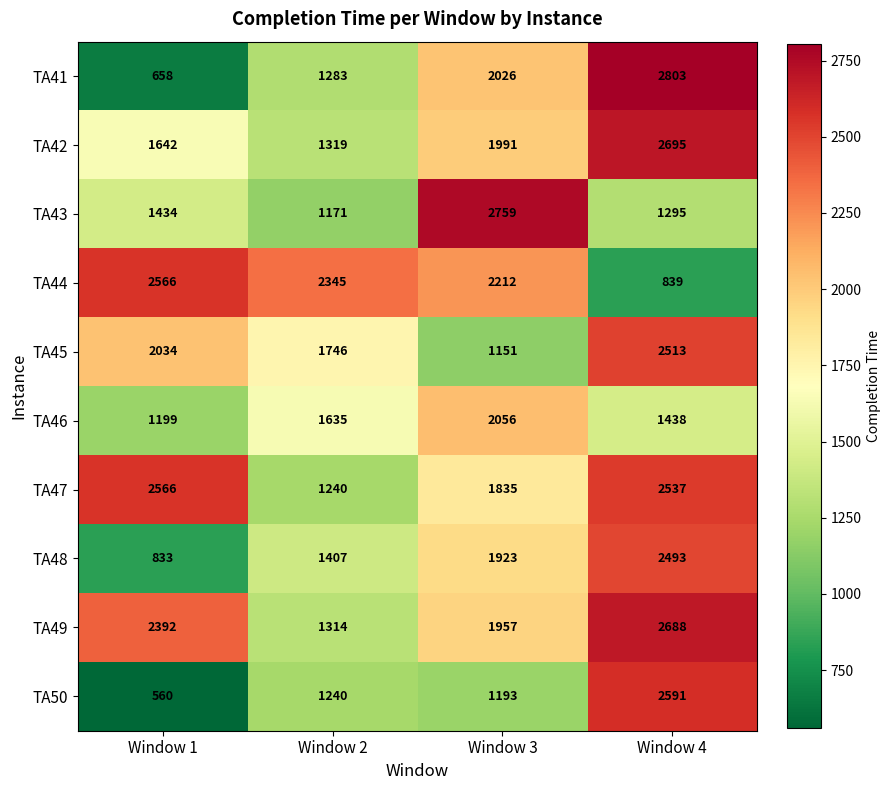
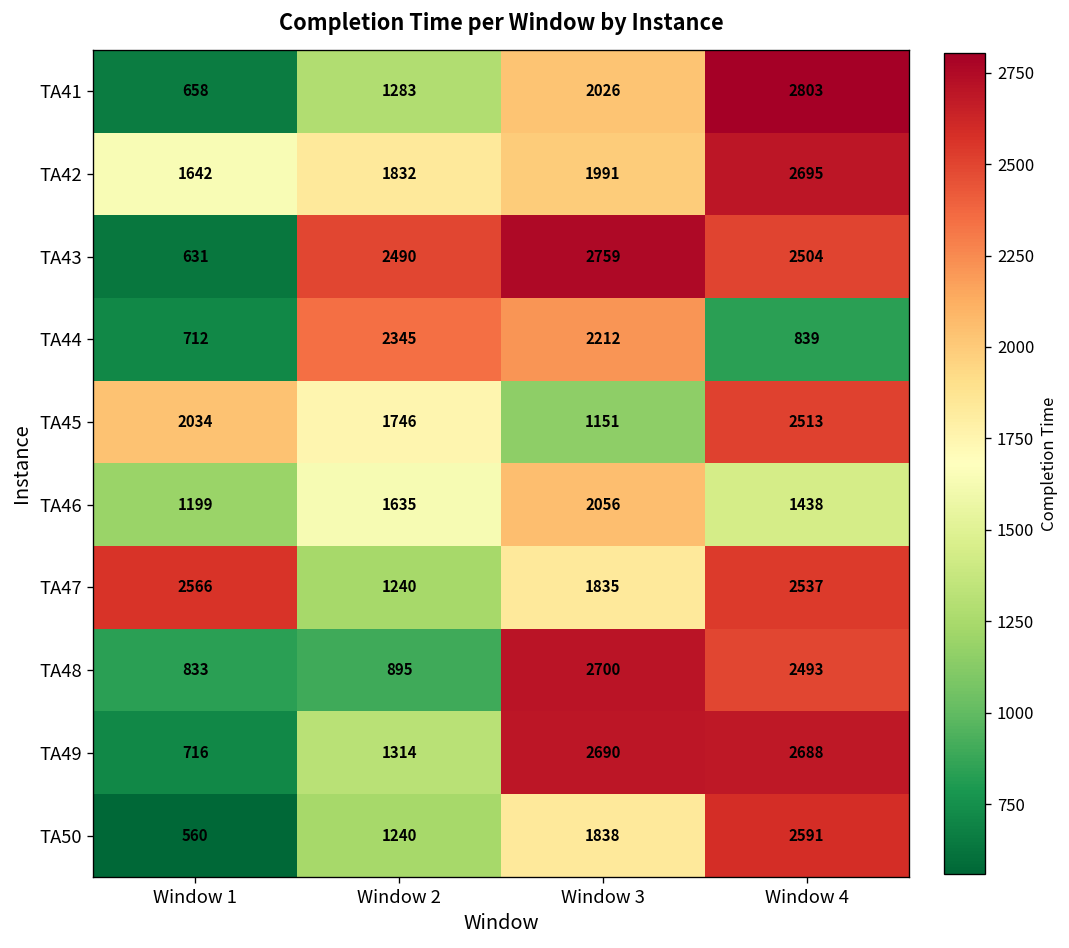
TA42, Window 2: 1319 -> 1832
TA43, Window 1: 1434 -> 631
TA43, Window 2: 1171 -> 2490
TA43, Window 4: 1295 -> 2504
TA44, Window 1: 2566 -> 712
TA48, Window 2: 1407 -> 895
TA48, Window 3: 1923 -> 2700
TA49, Window 1: 2392 -> 716
TA49, Window 3: 1957 -> 2690
TA50, Window 3: 1193 -> 1838
